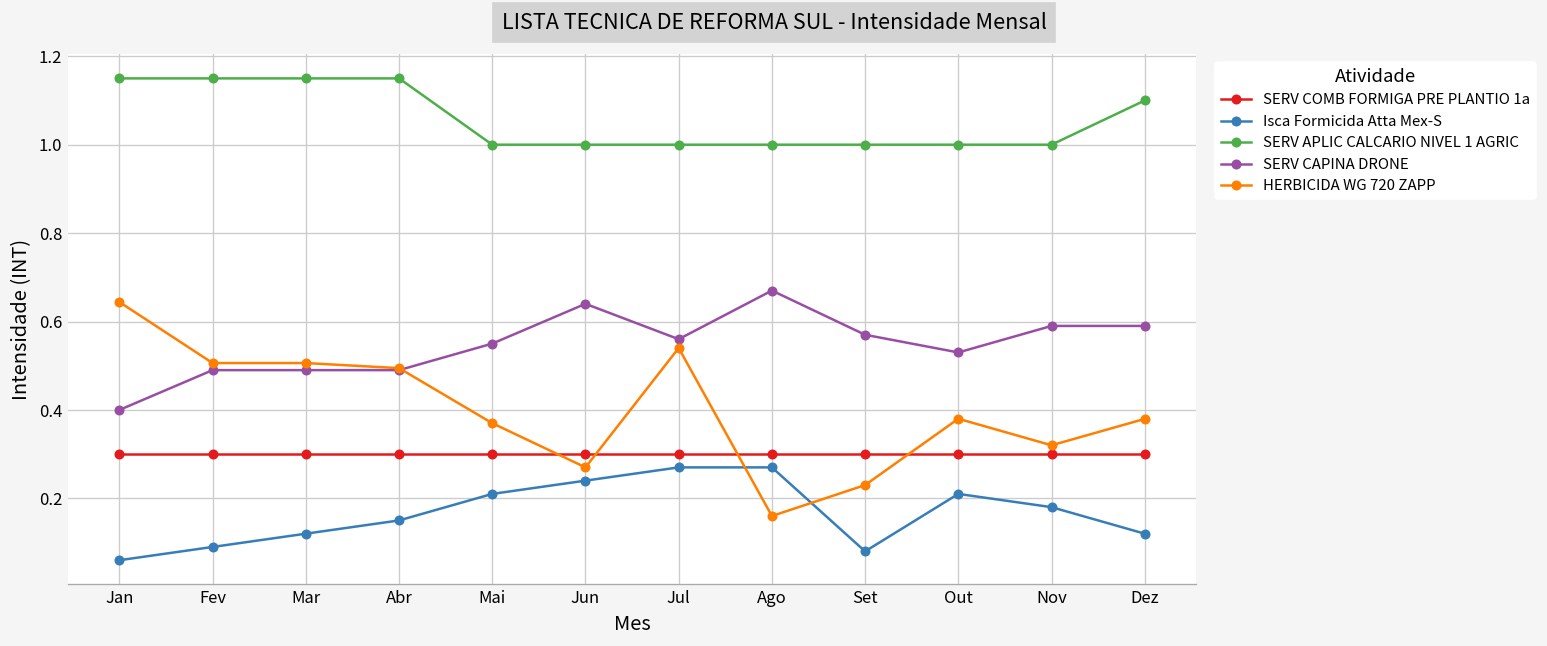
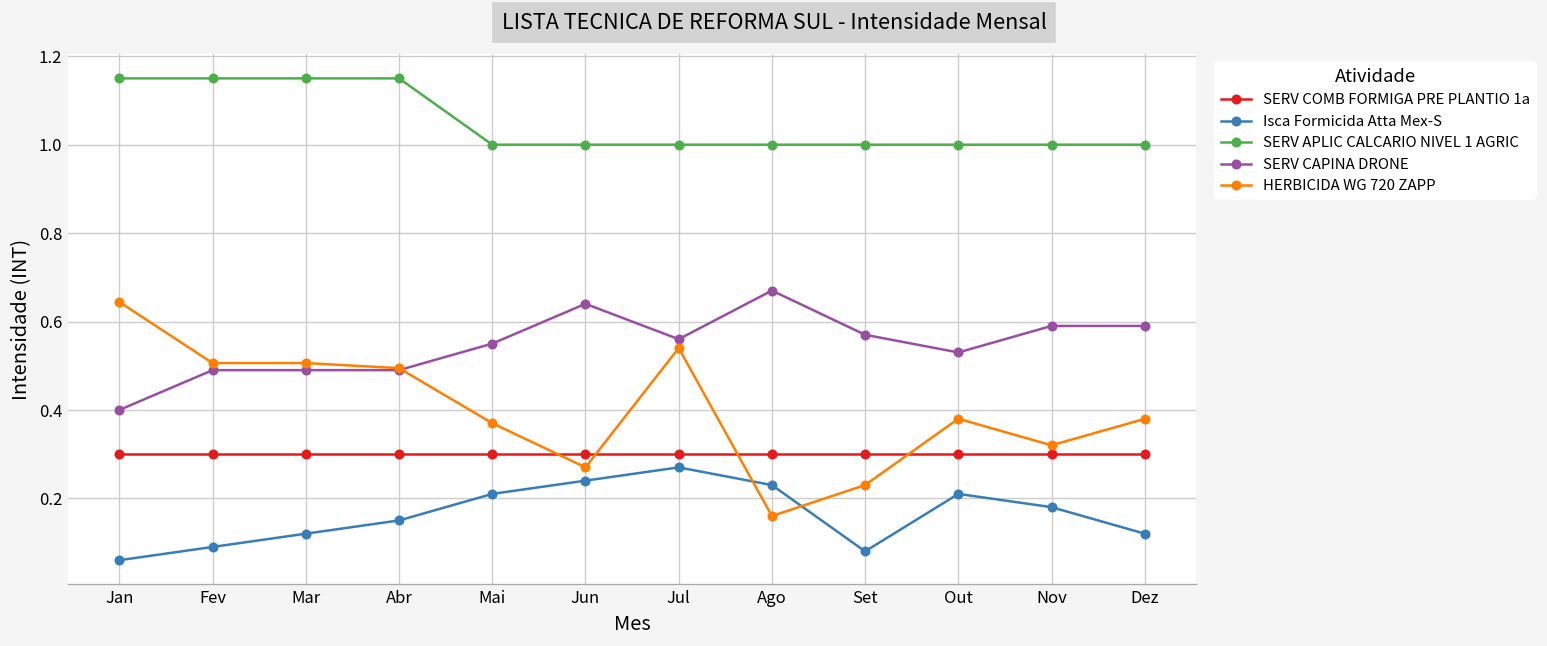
Isca Formicida Atta Mex-S, Ago: 0.27 -> 0.23
SERV APLIC CALCARIO NIVEL 1 AGRIC, Dez: 1.1 -> 1.0
